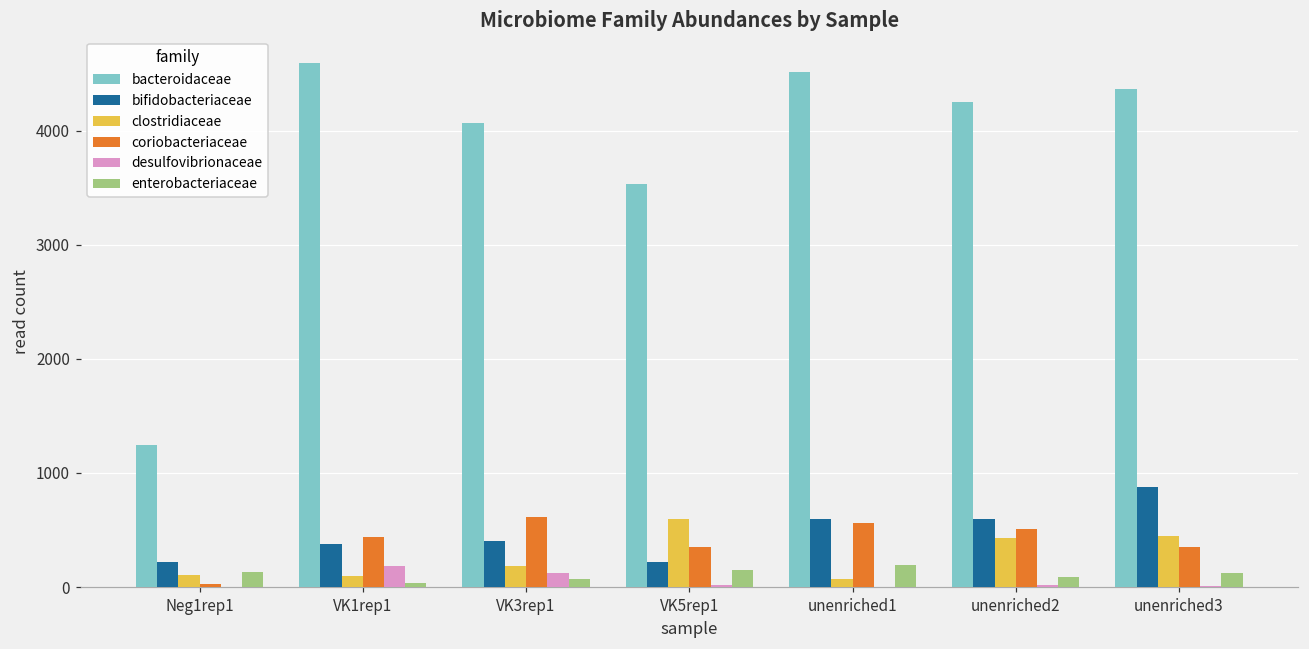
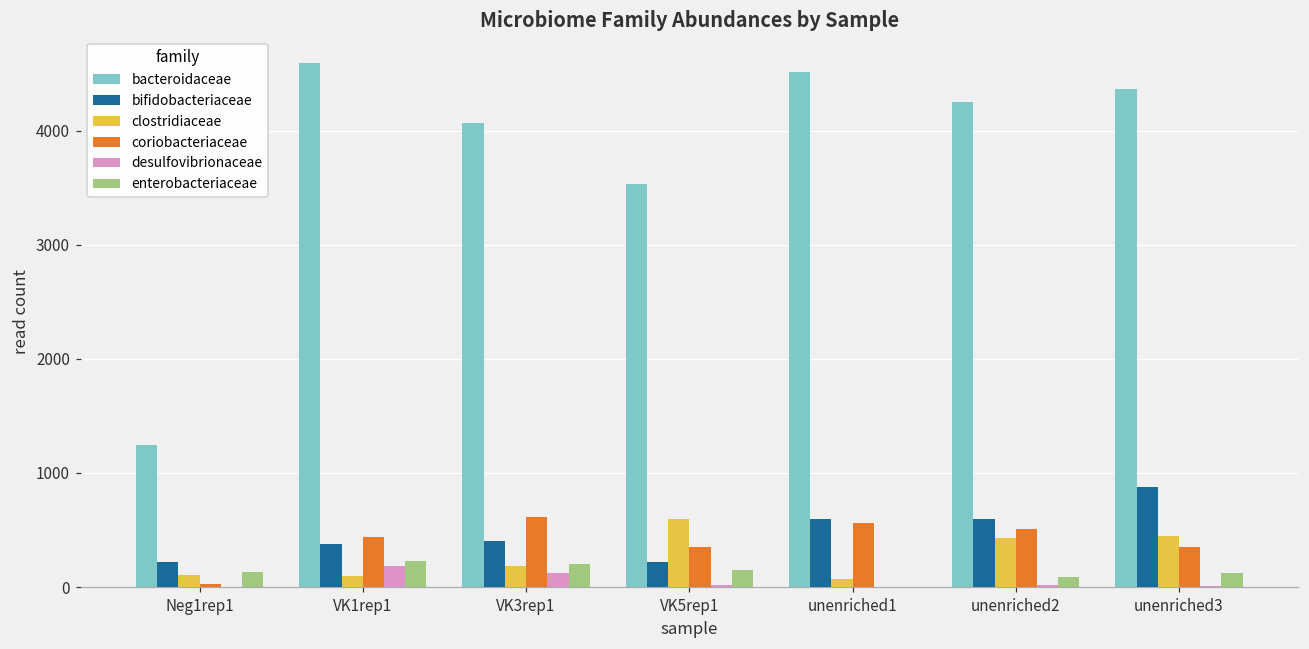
enterobacteriaceae, VK1rep1: 40 -> 230
enterobacteriaceae, VK3rep1: 70 -> 200
enterobacteriaceae, unenriched1: 190 -> 10
